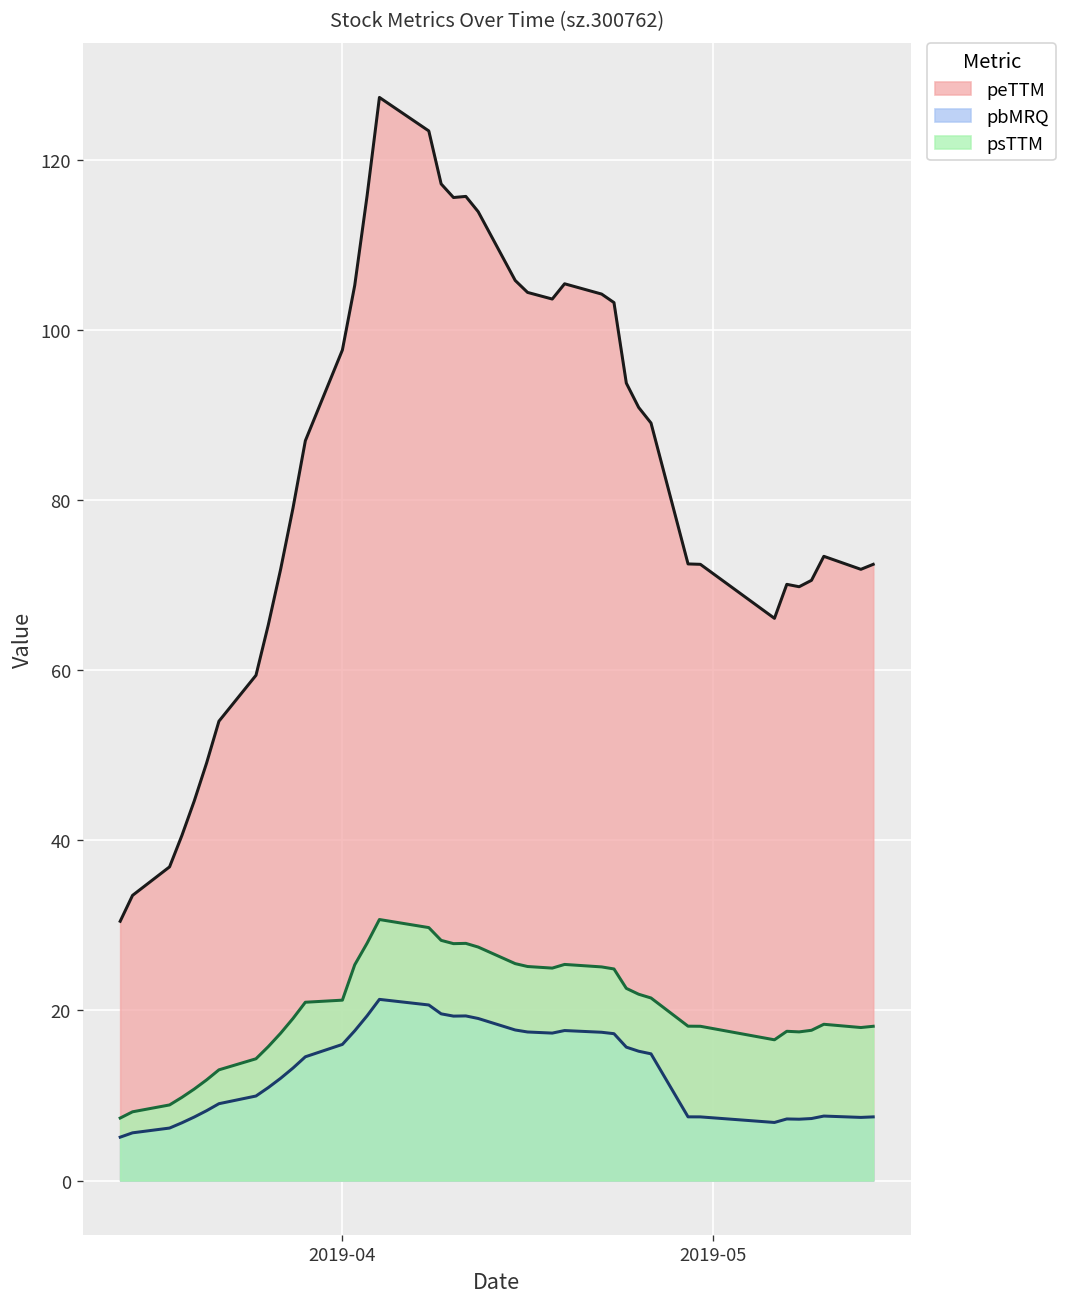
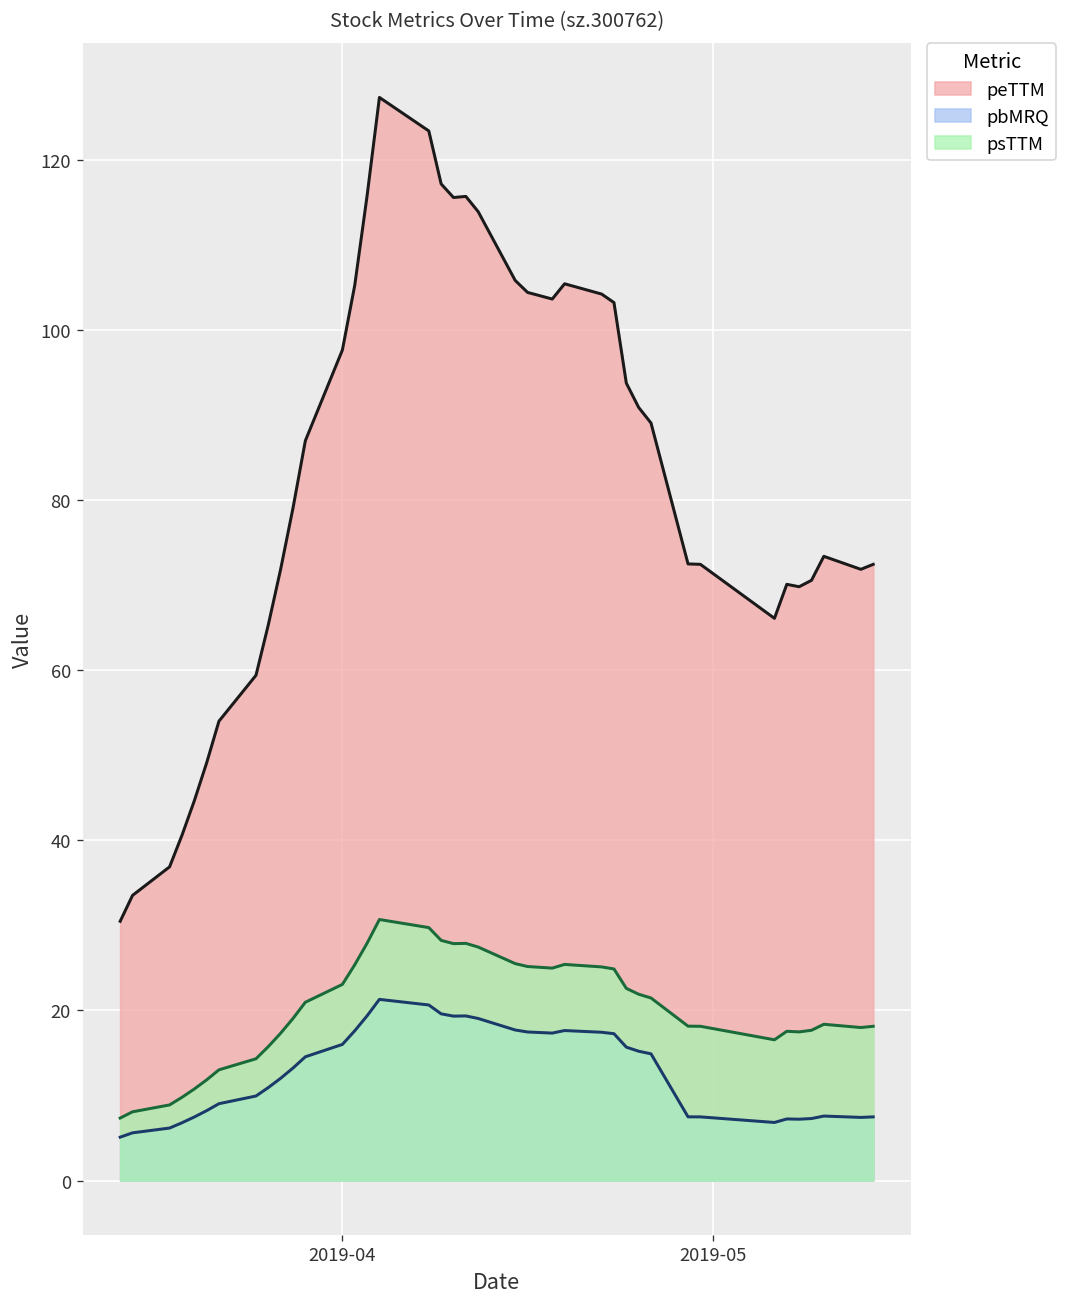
psTTM, 2019-04: 21 -> 23
